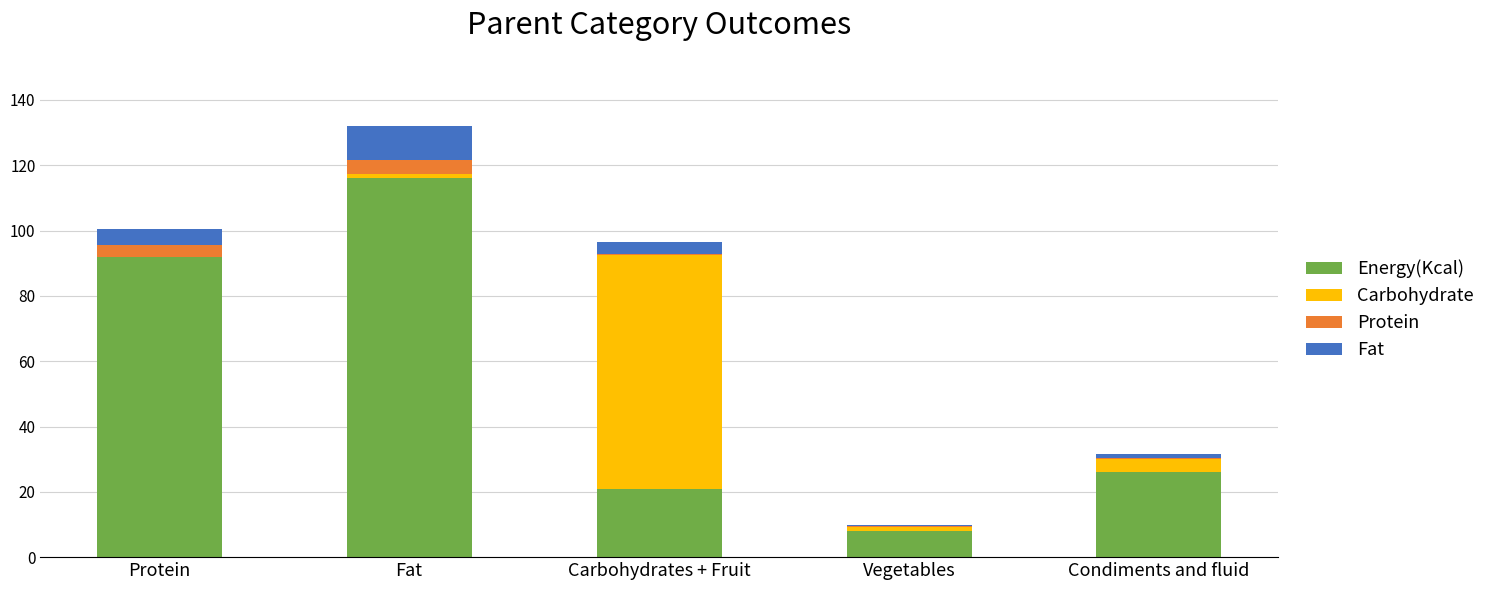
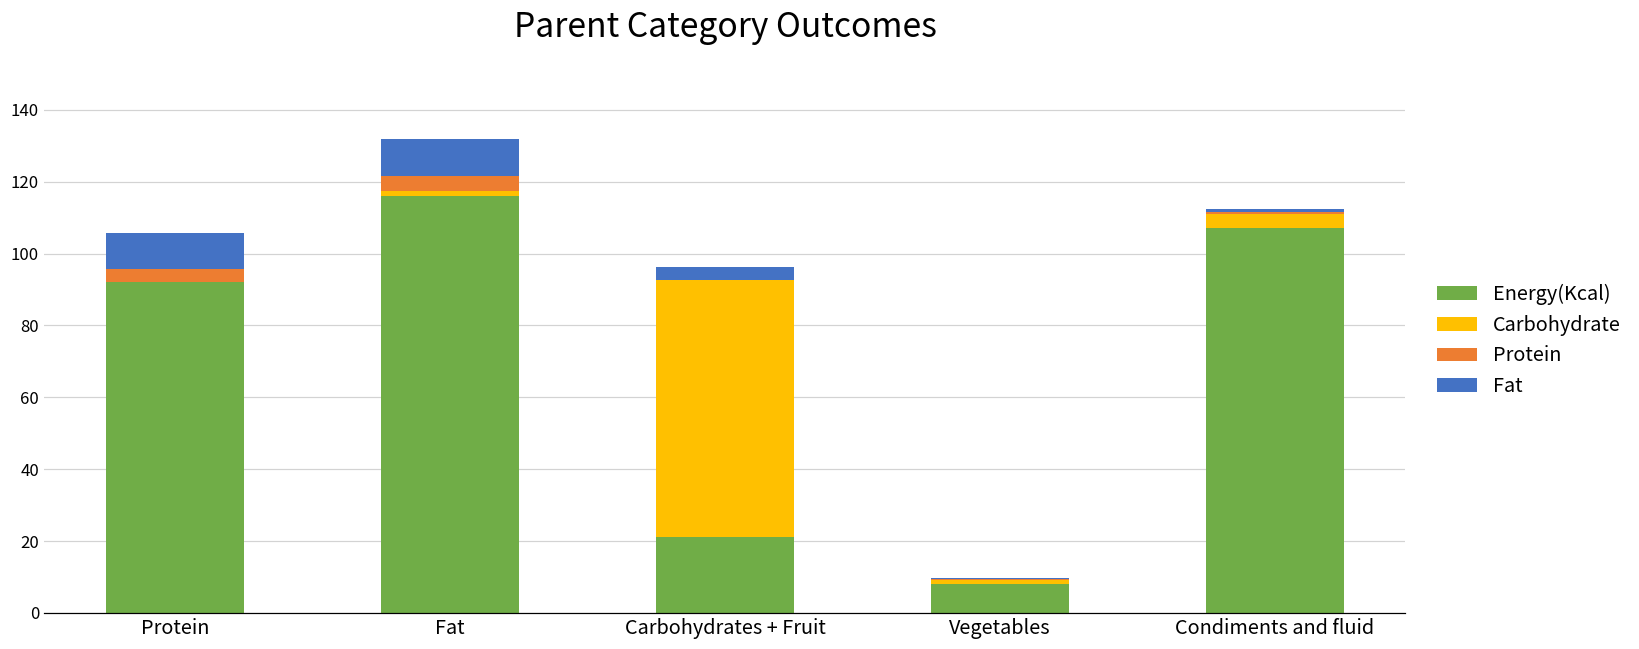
Fat, Protein: 5 -> 10
Energy(Kcal), Condiments and fluid: 26 -> 107
